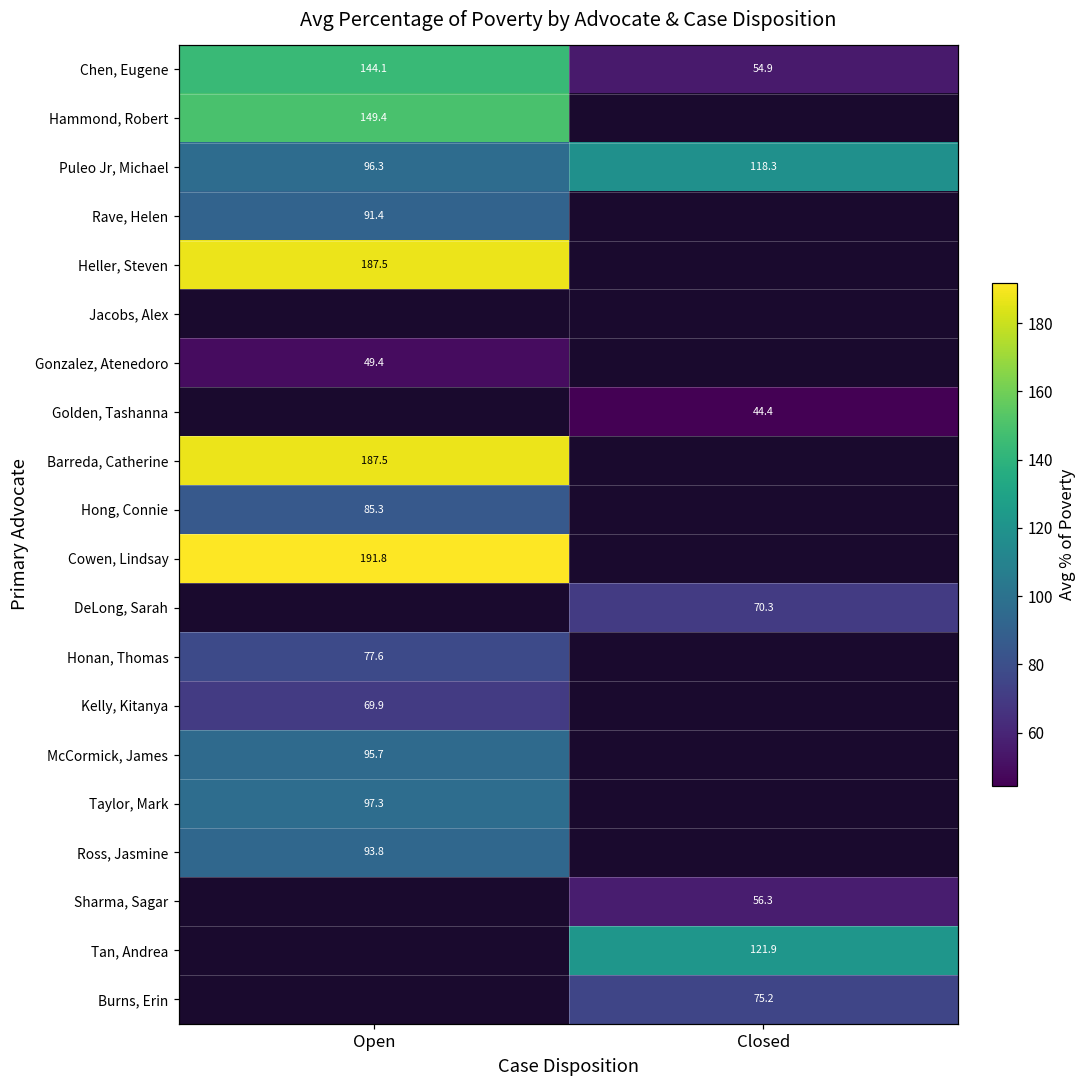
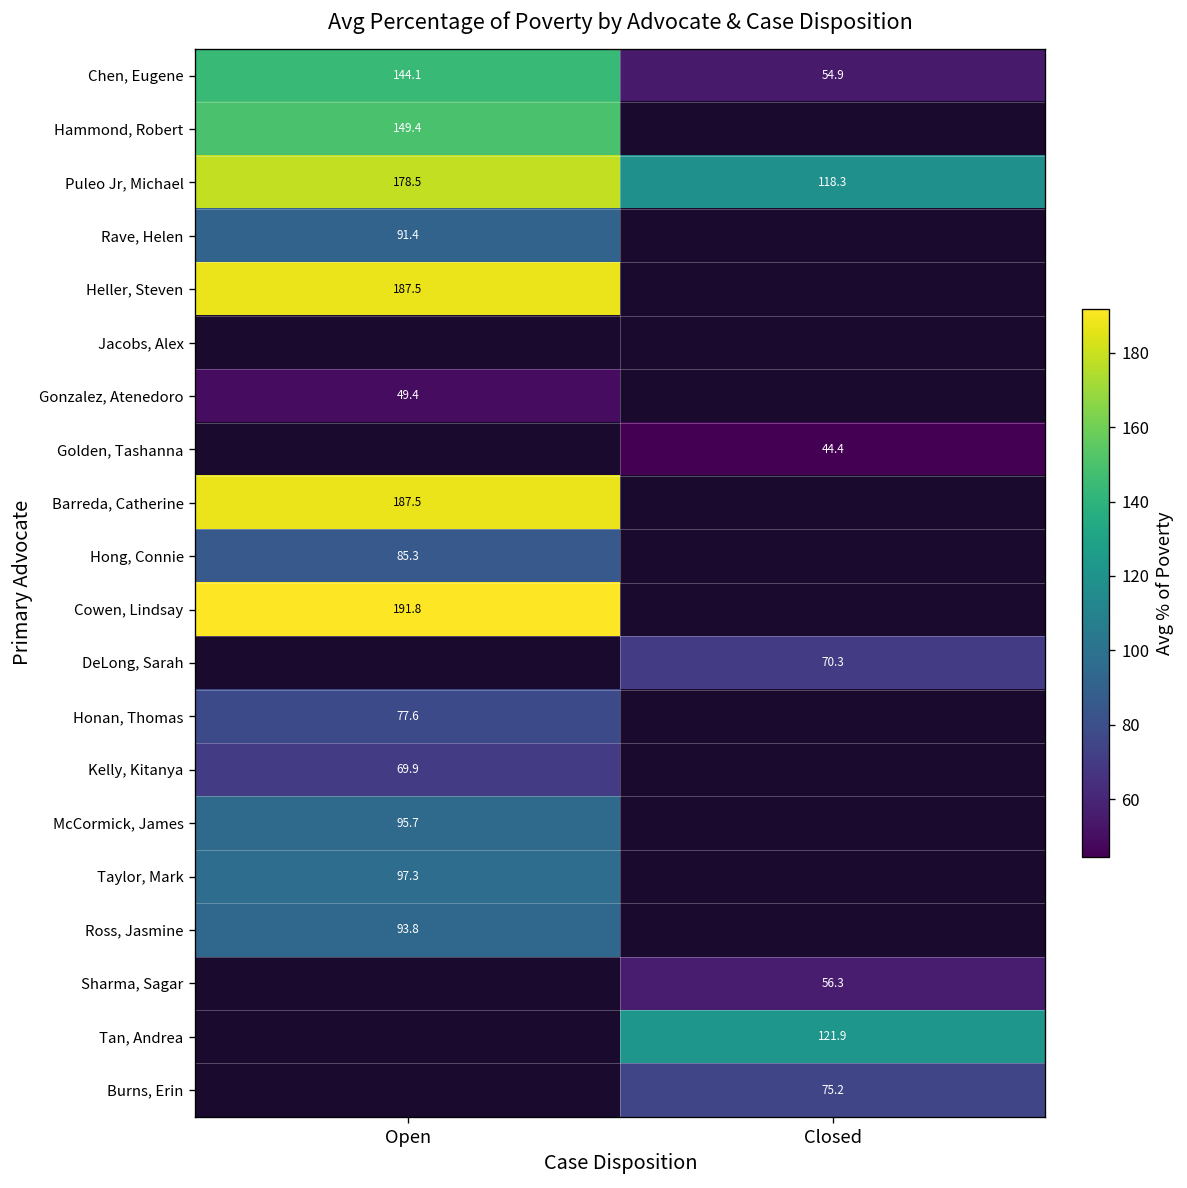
Puleo Jr, Michael, Open: 96.3 -> 178.5
